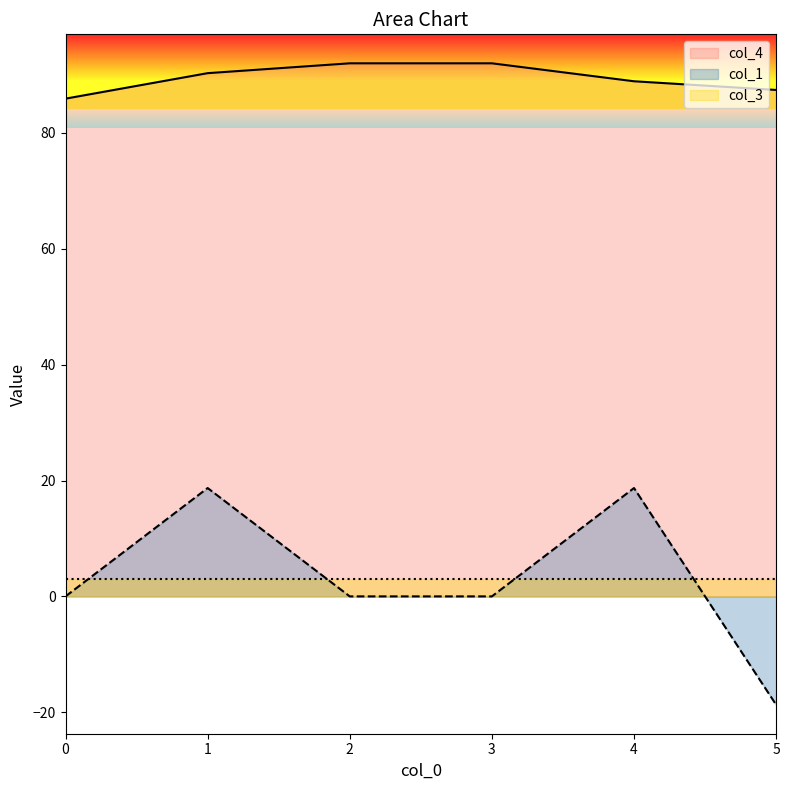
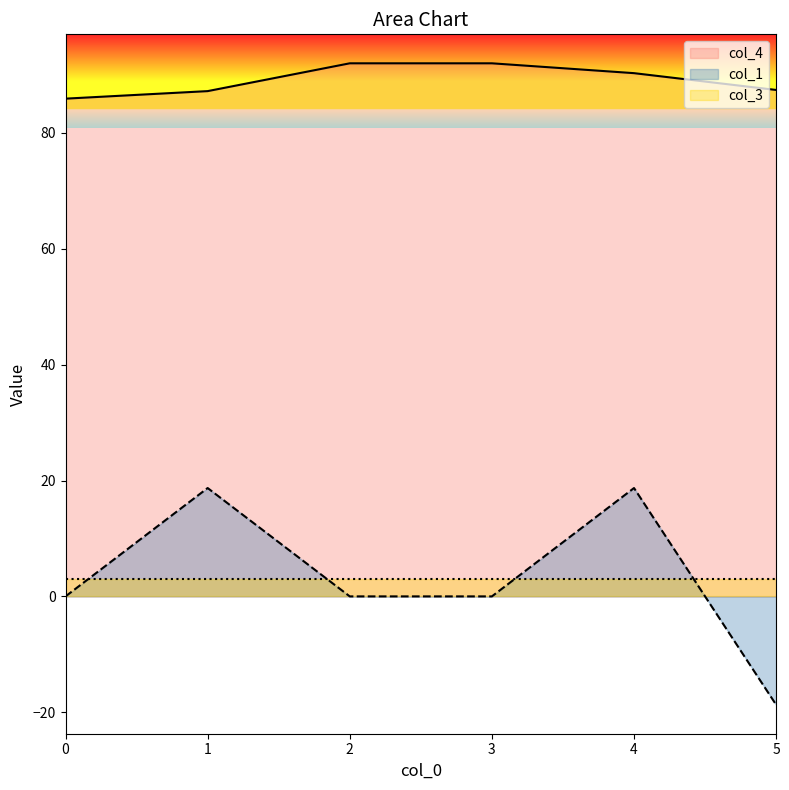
col_4, 1: 90 -> 87
col_4, 4: 89 -> 90
